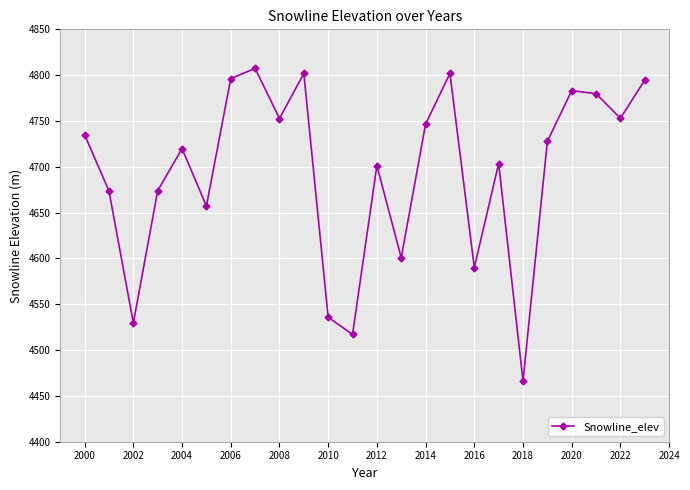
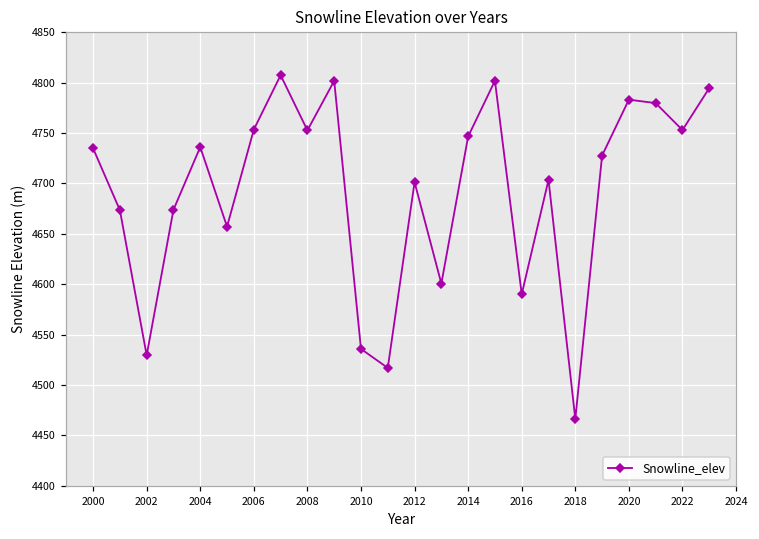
2004: 4720 -> 4740
2006: 4800 -> 4750
